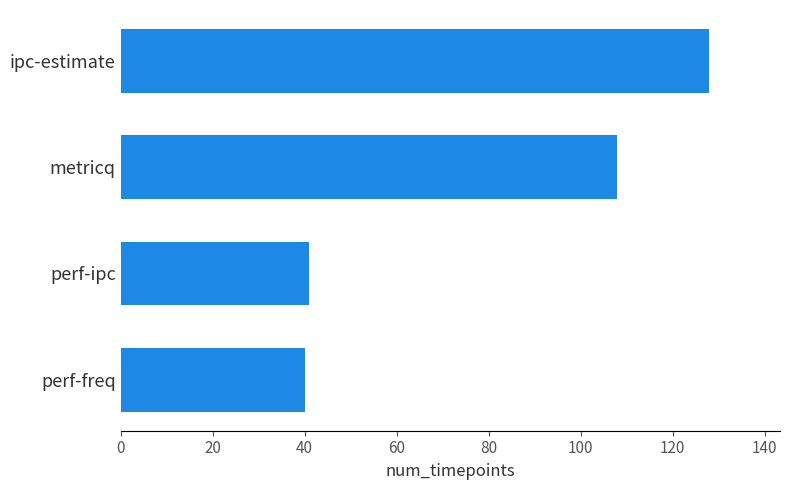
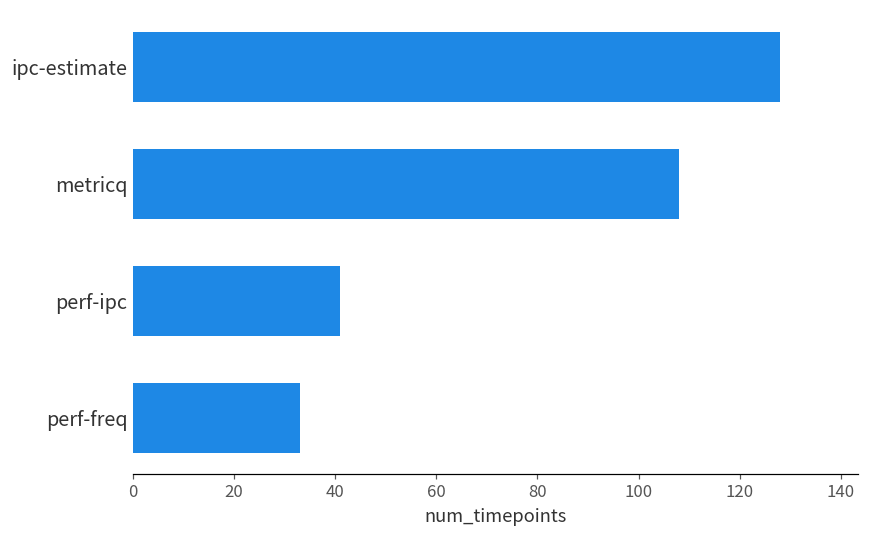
perf-freq: 40 -> 33
